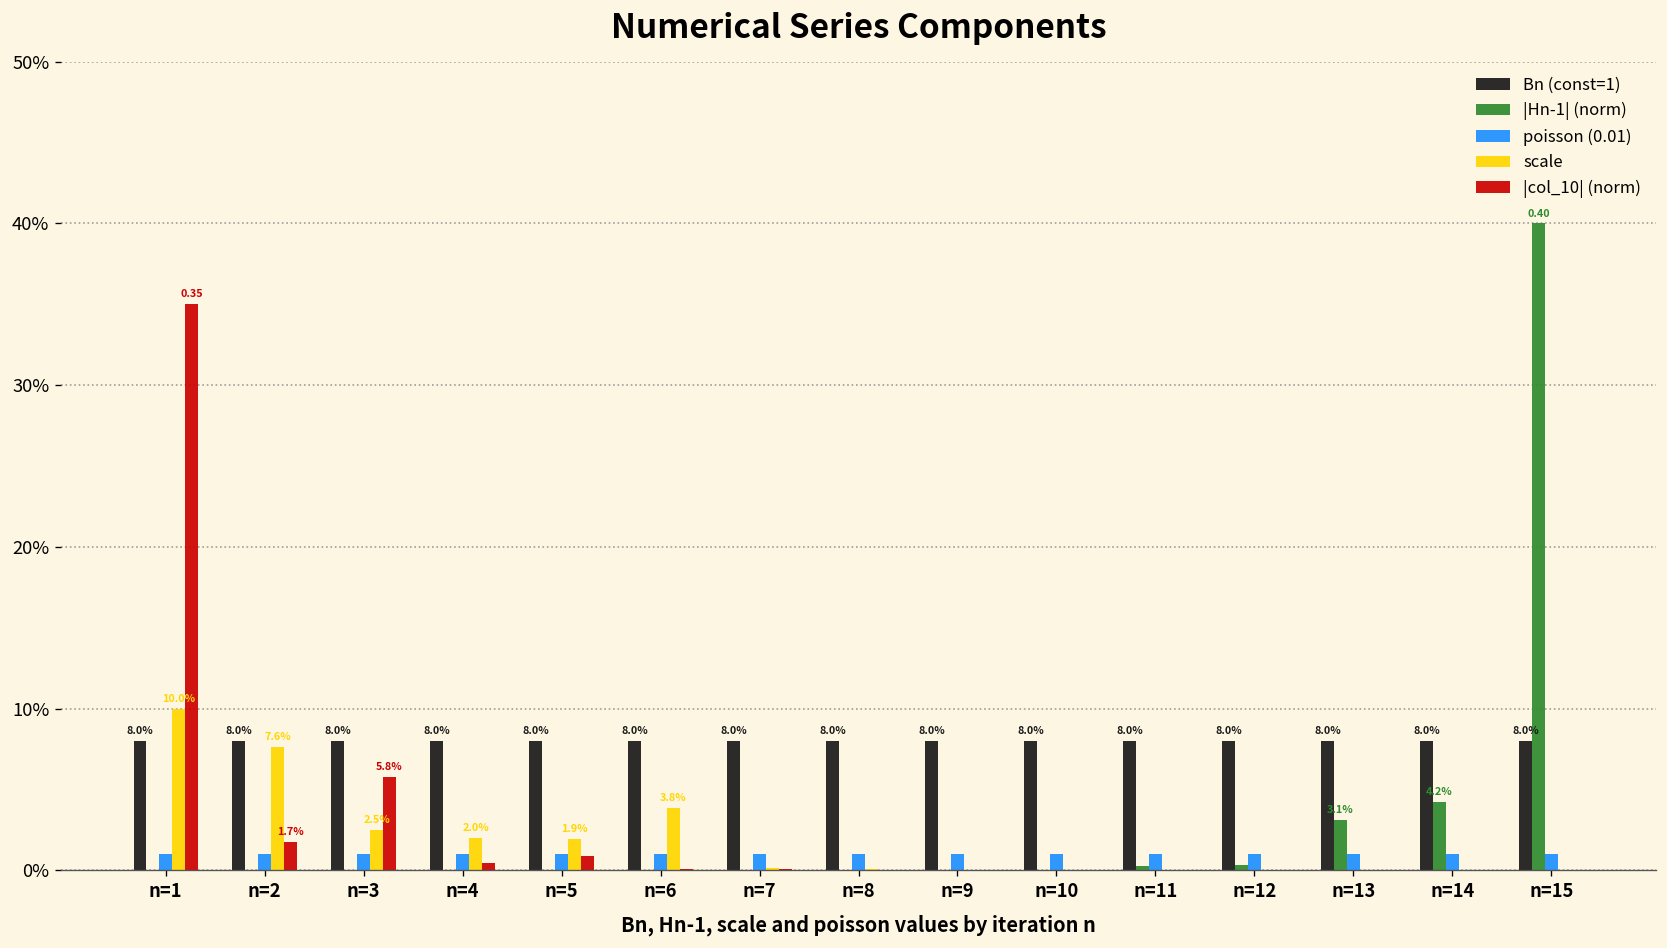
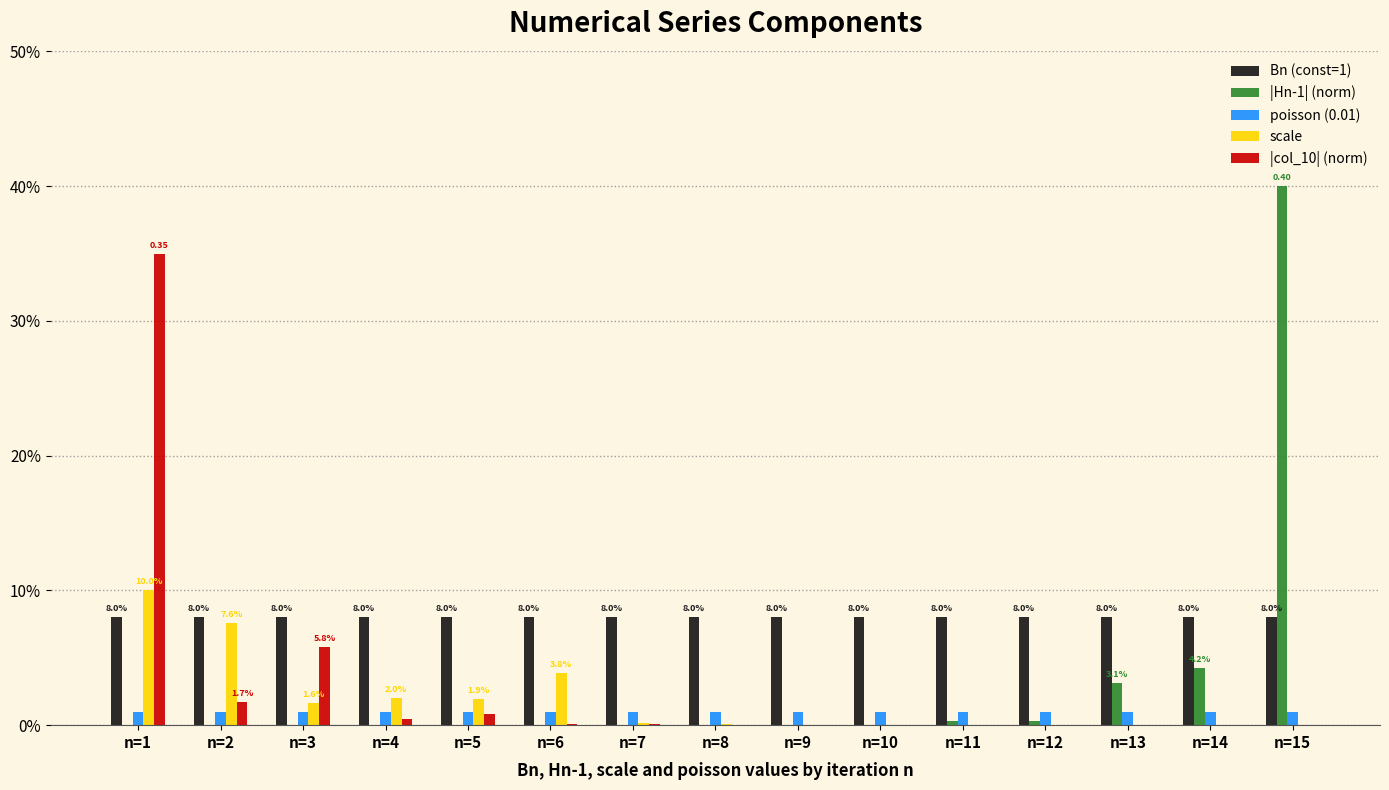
scale, n=3: 2.5% -> 1.6%
